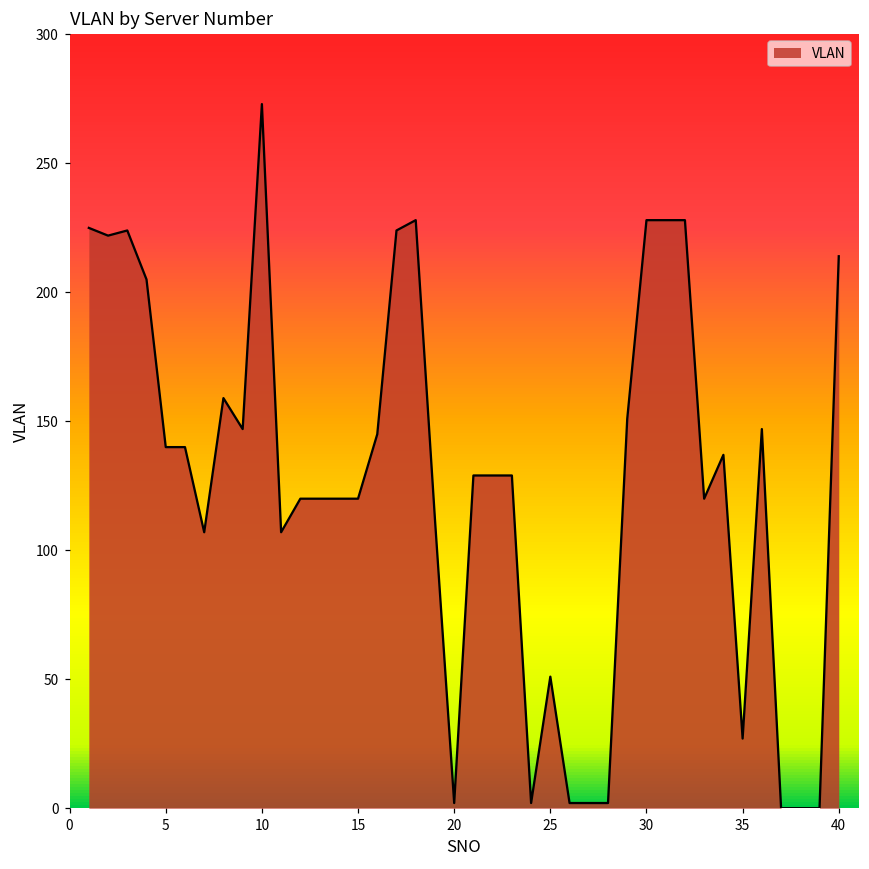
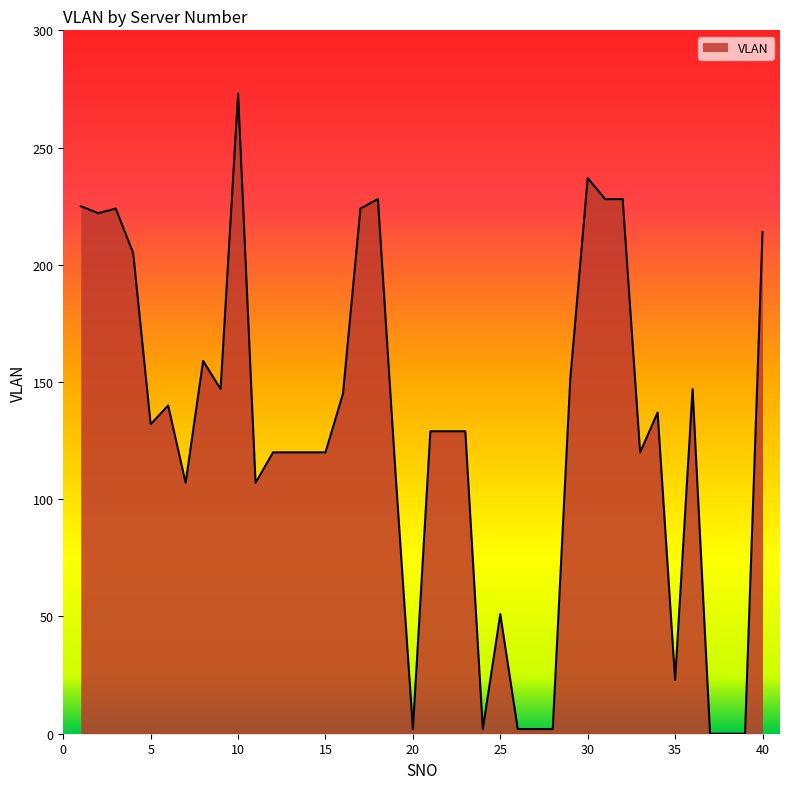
5: 140 -> 132
30: 228 -> 237
35: 27 -> 23
